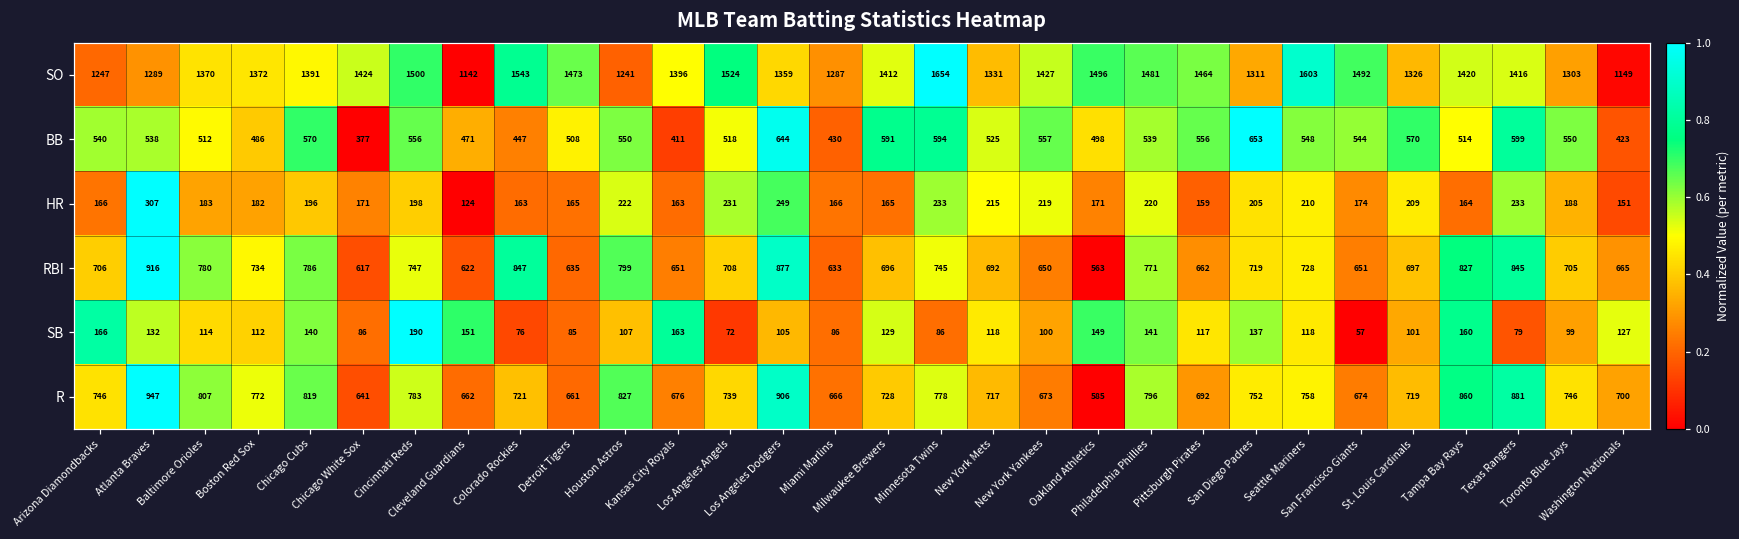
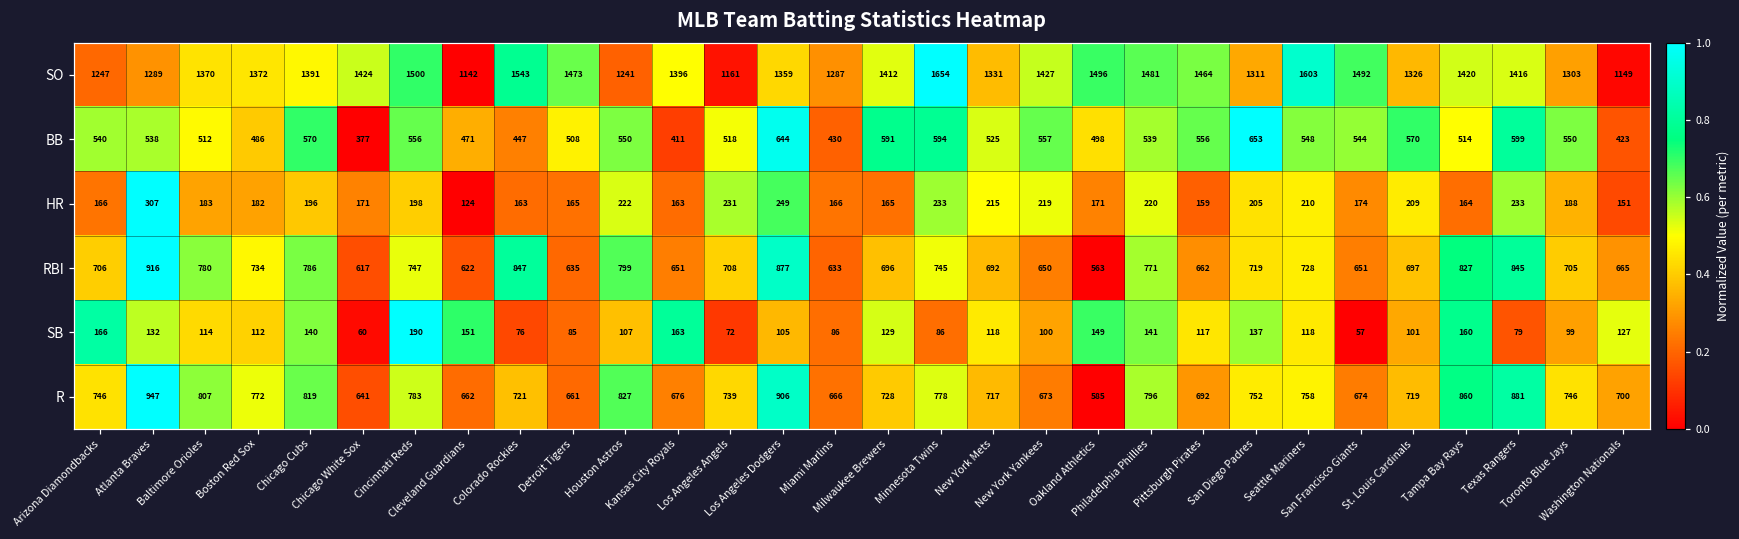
SO, Los Angeles Angels: 1524 -> 1161
SB, Chicago White Sox: 86 -> 60
